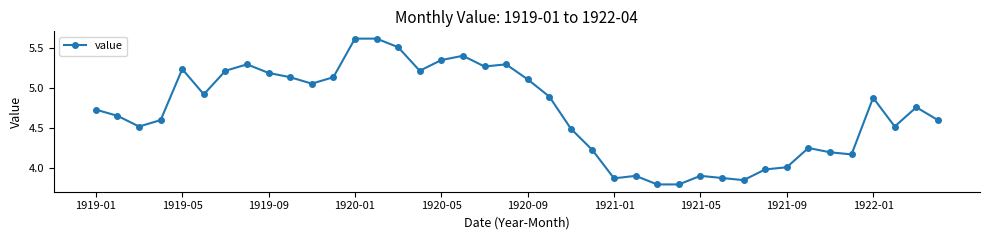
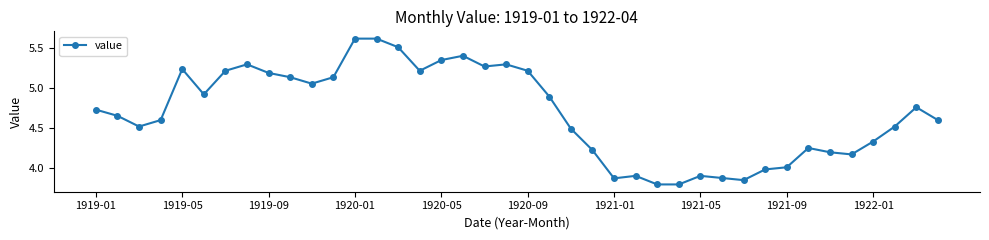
1920-09: 5.1 -> 5.2
1922-01: 4.9 -> 4.3
